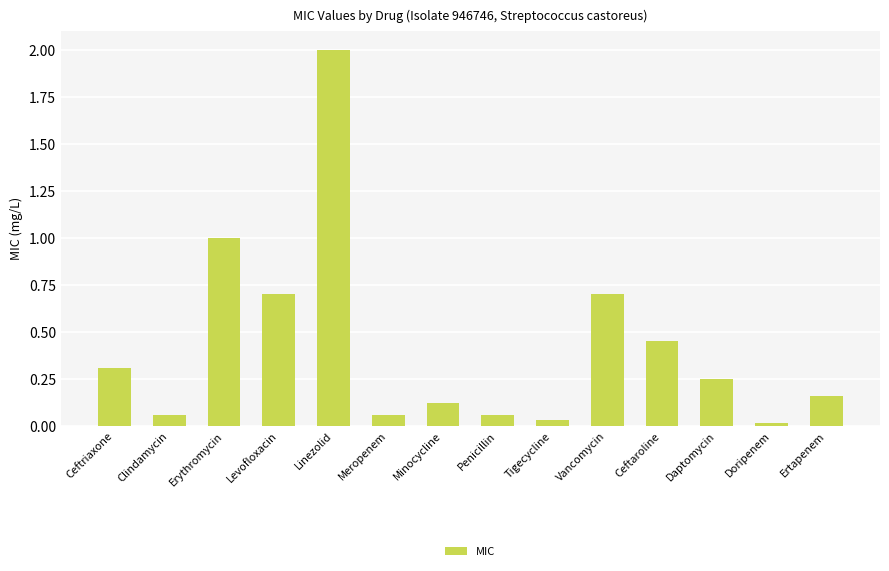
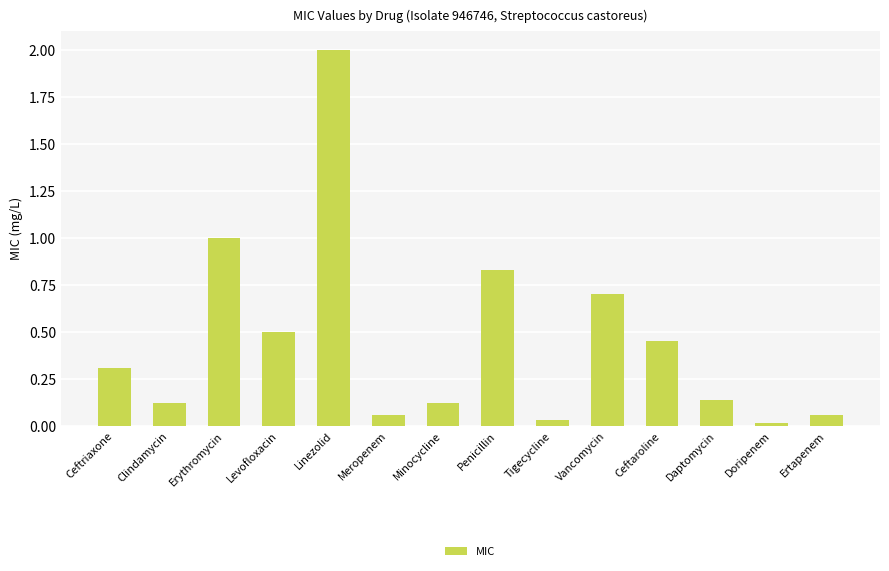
Clindamycin: 0.06 -> 0.12
Levofloxacin: 0.7 -> 0.5
Penicillin: 0.06 -> 0.83
Daptomycin: 0.25 -> 0.14
Ertapenem: 0.16 -> 0.06
